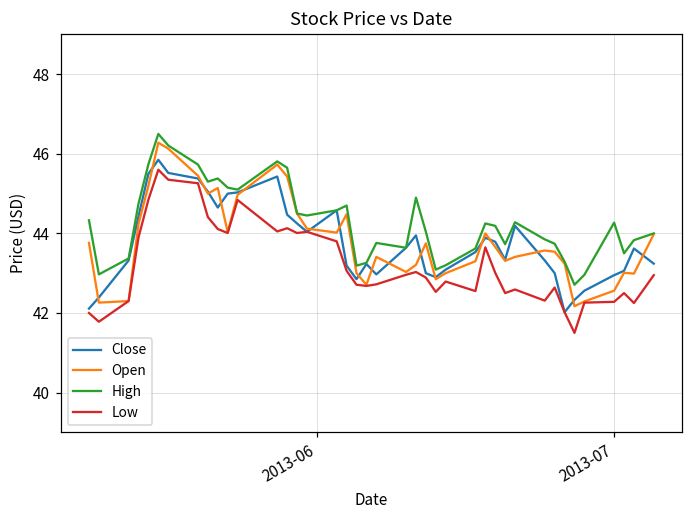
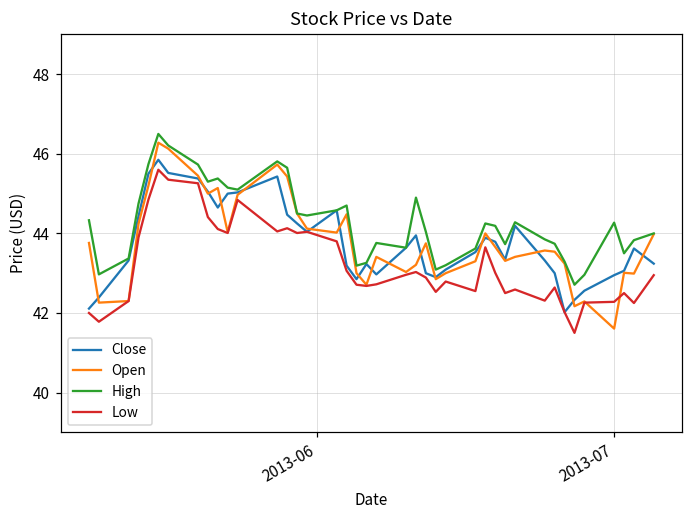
Open, 2013-07: 42.6 -> 41.6
